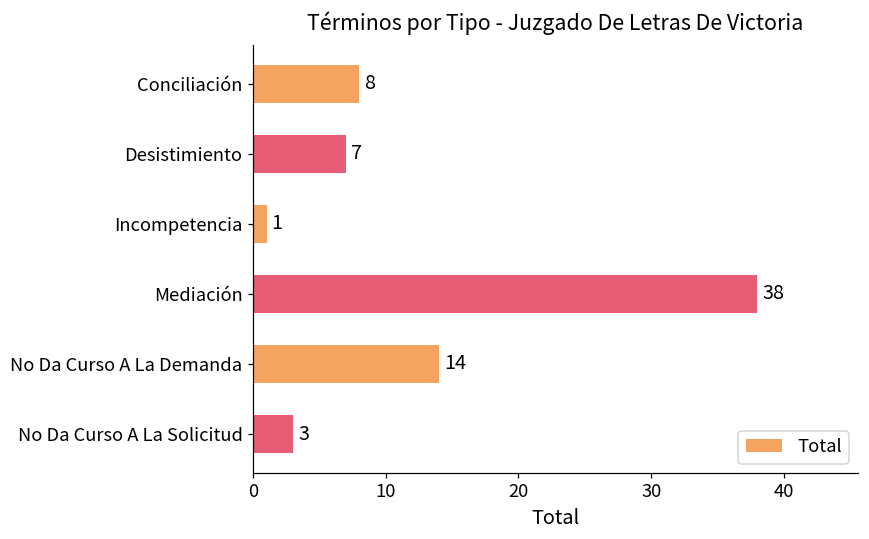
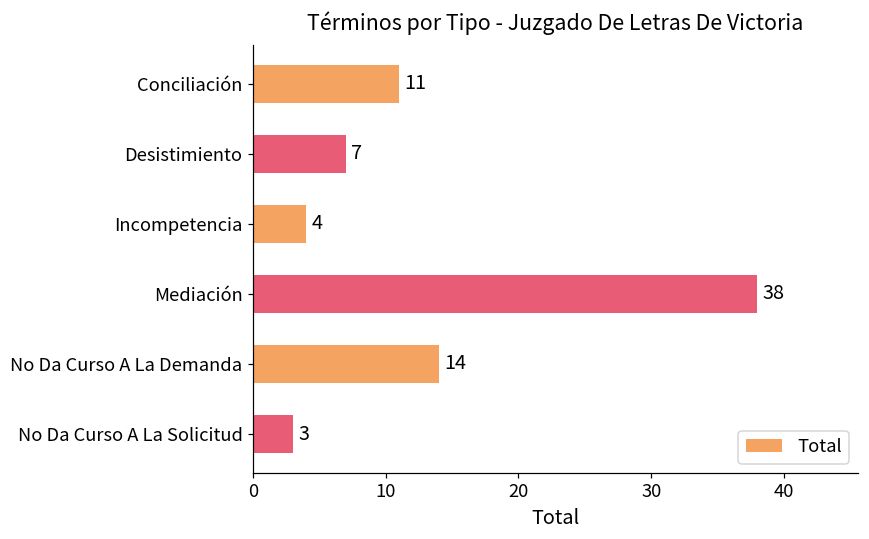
Conciliación: 8 -> 11
Incompetencia: 1 -> 4
